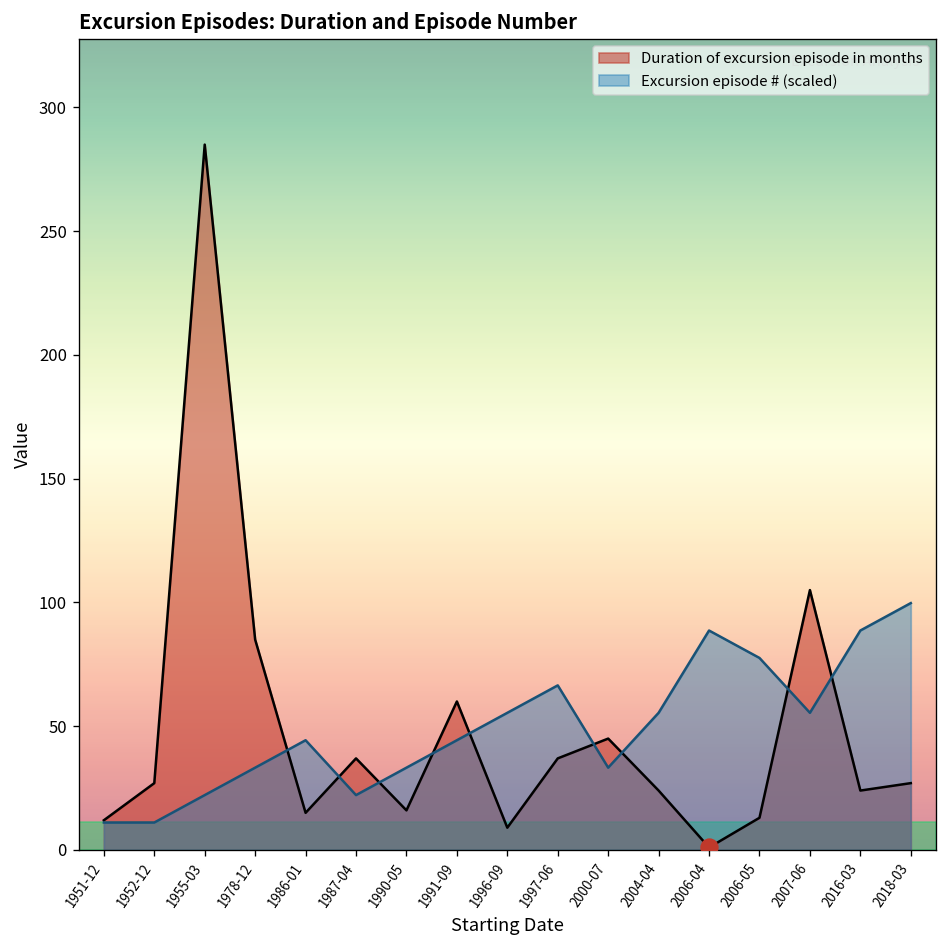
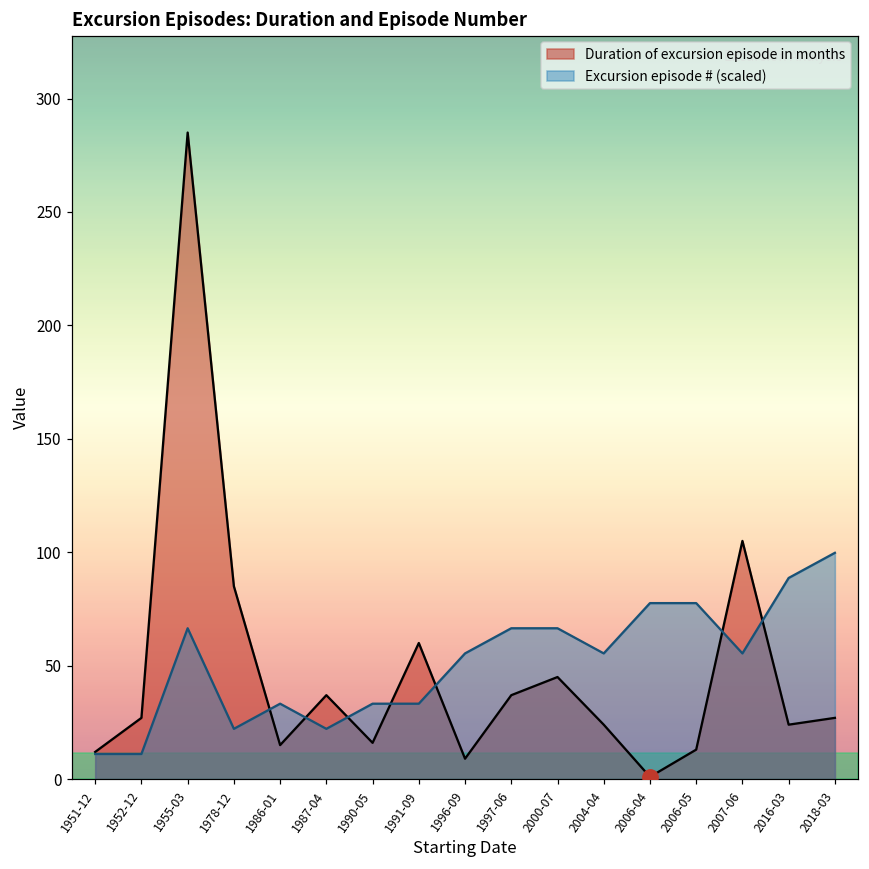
Excursion episode # (scaled), 1955-03: 22 -> 67
Excursion episode # (scaled), 1978-12: 33 -> 22
Excursion episode # (scaled), 1986-01: 44 -> 33
Excursion episode # (scaled), 1991-09: 44 -> 33
Excursion episode # (scaled), 2000-07: 33 -> 67
Excursion episode # (scaled), 2006-04: 89 -> 78
